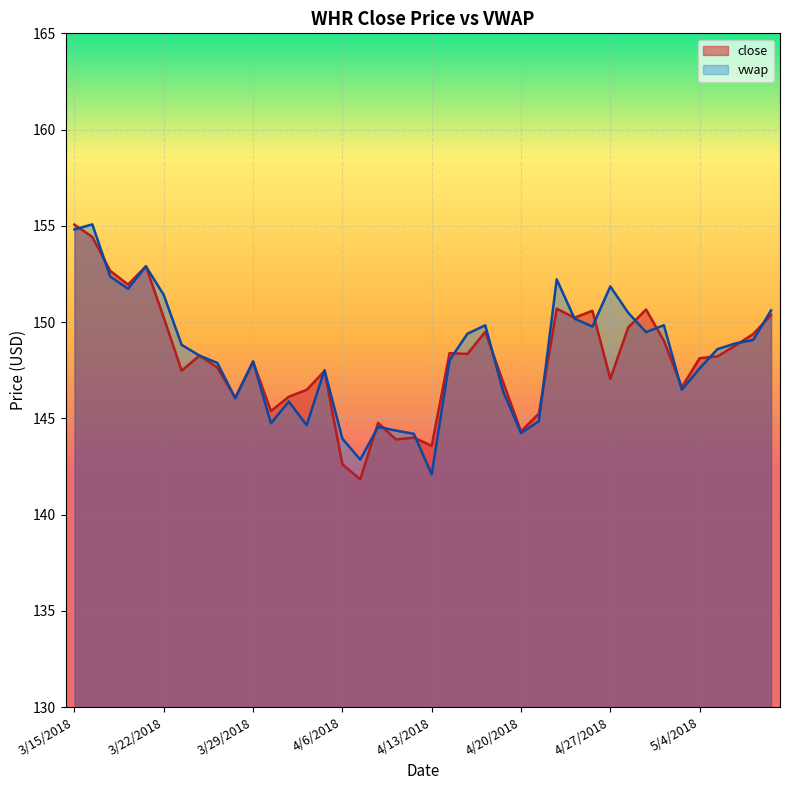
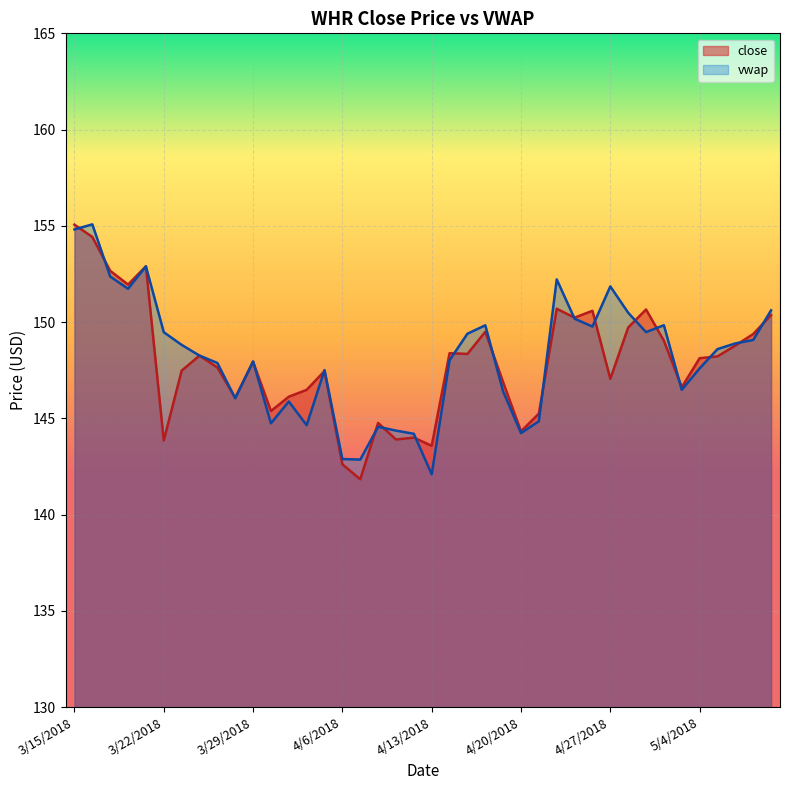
close, 3/22/2018: 150.2 -> 143.8
vwap, 3/22/2018: 151.4 -> 149.5
vwap, 4/6/2018: 143.9 -> 142.9
